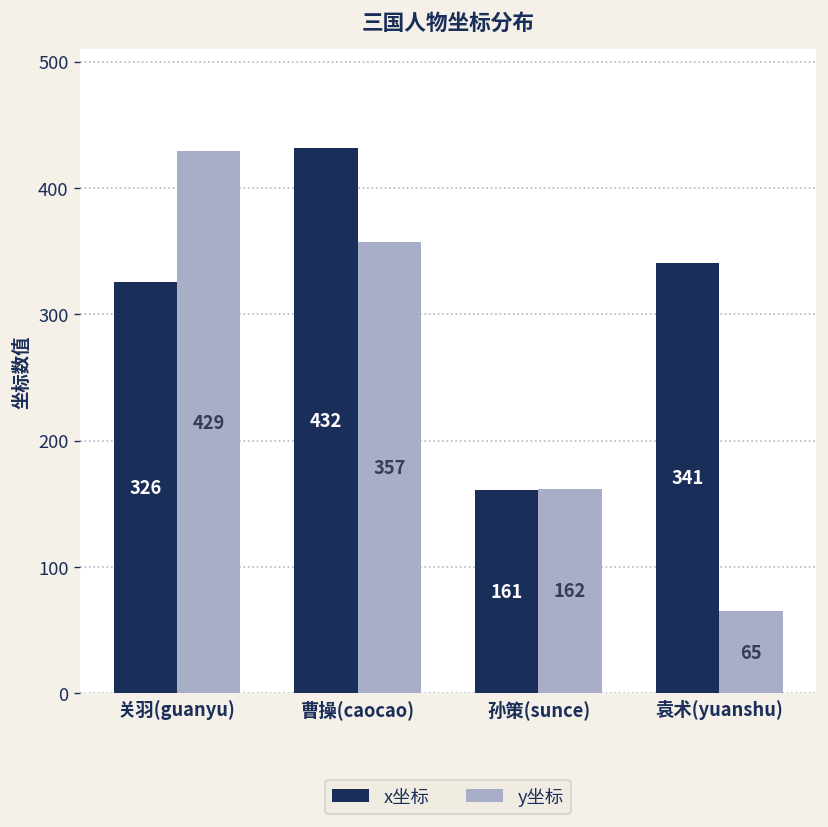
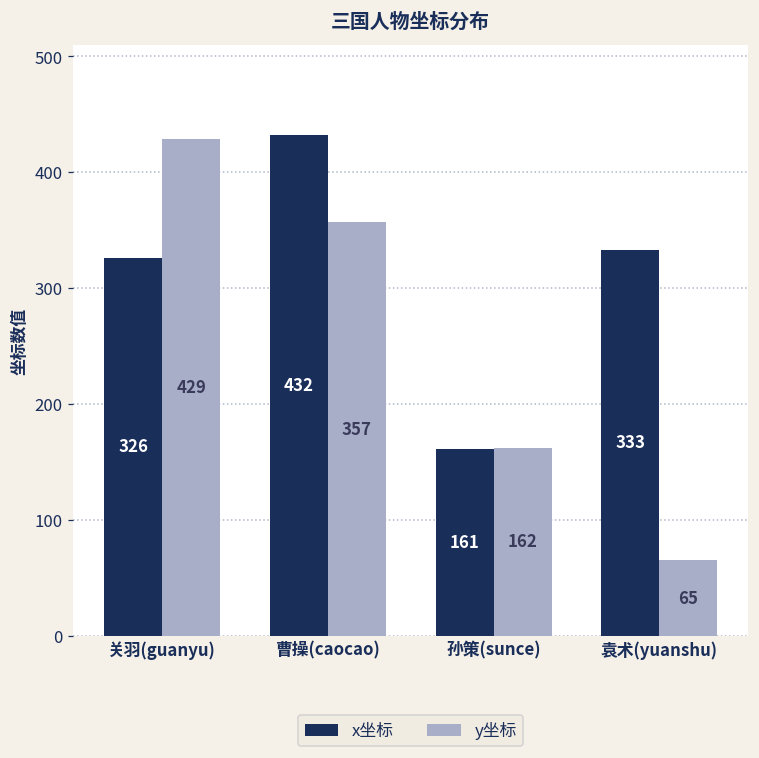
x坐标, 袁术(yuanshu): 341 -> 333
